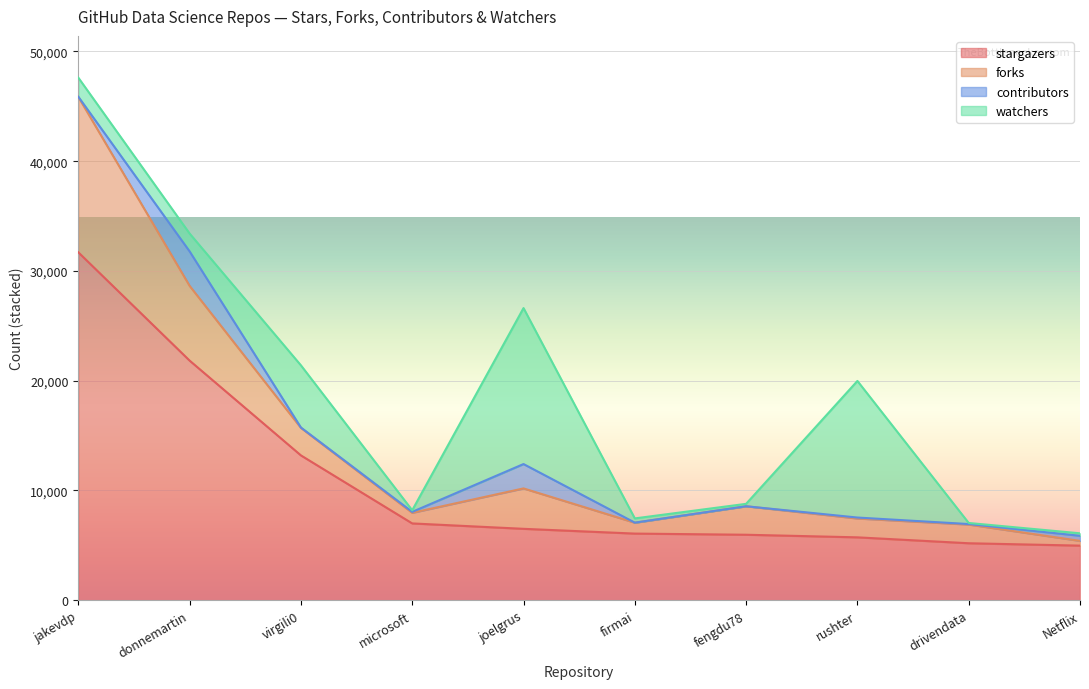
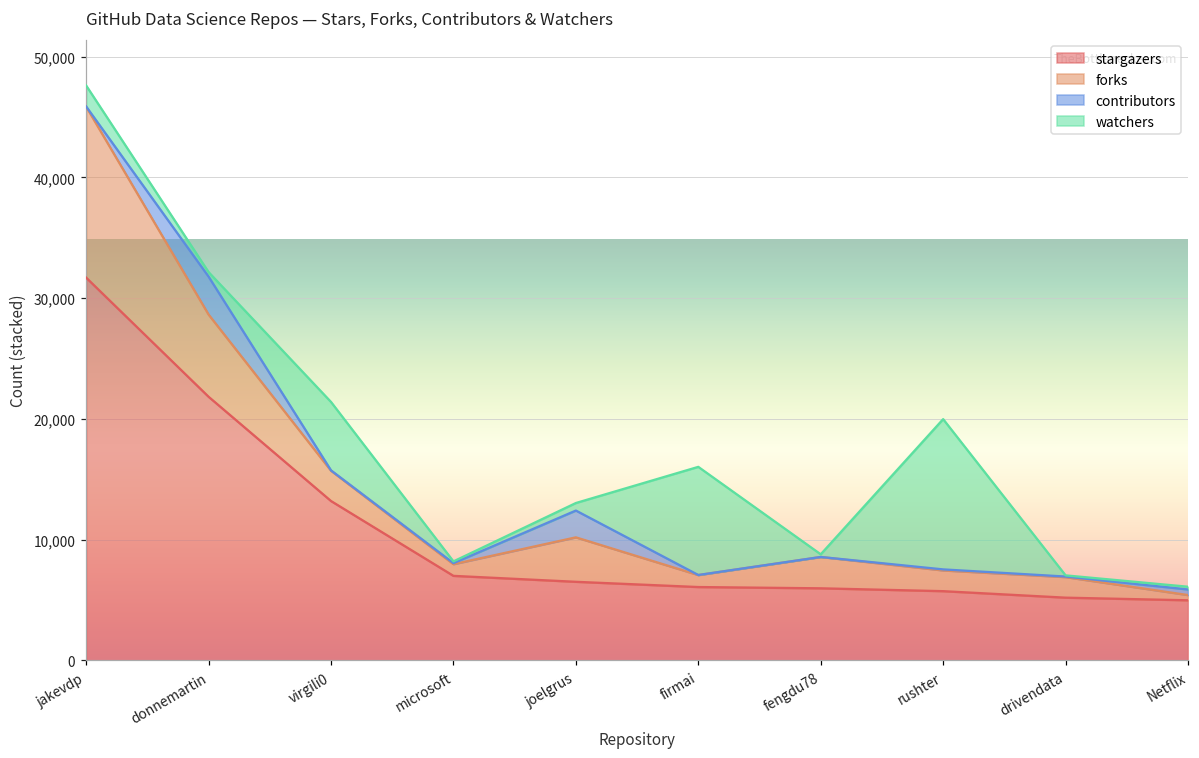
watchers, donnemartin: 1,600 -> 400
watchers, joelgrus: 14,200 -> 600
watchers, firmai: 400 -> 9,000
